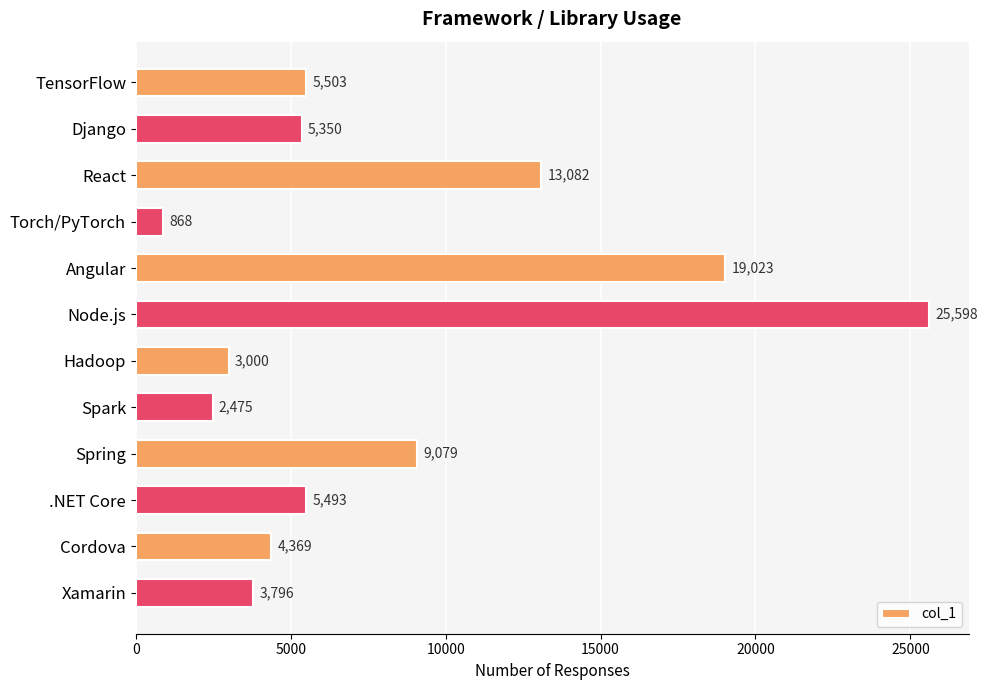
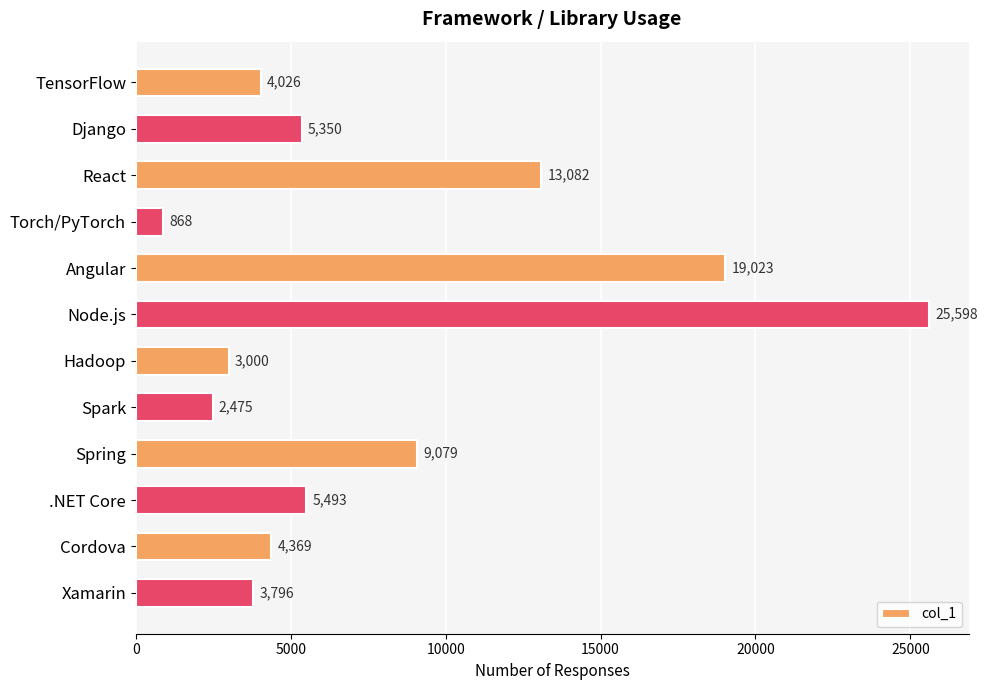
TensorFlow: 5,503 -> 4,026
